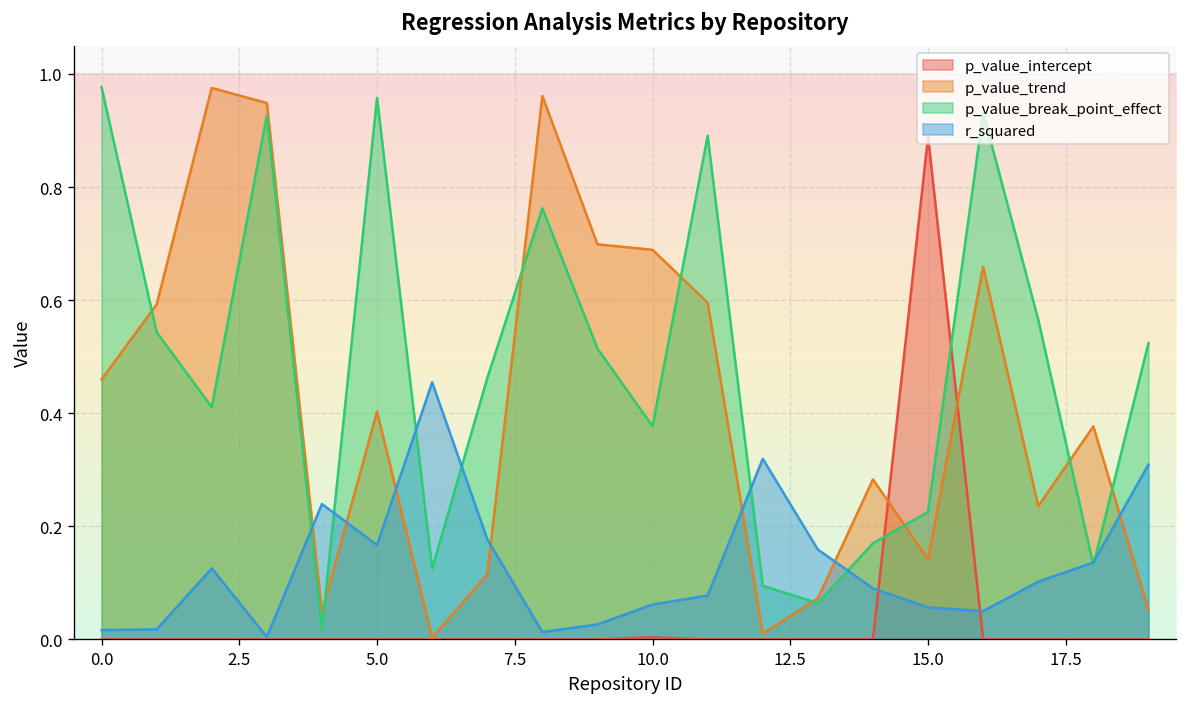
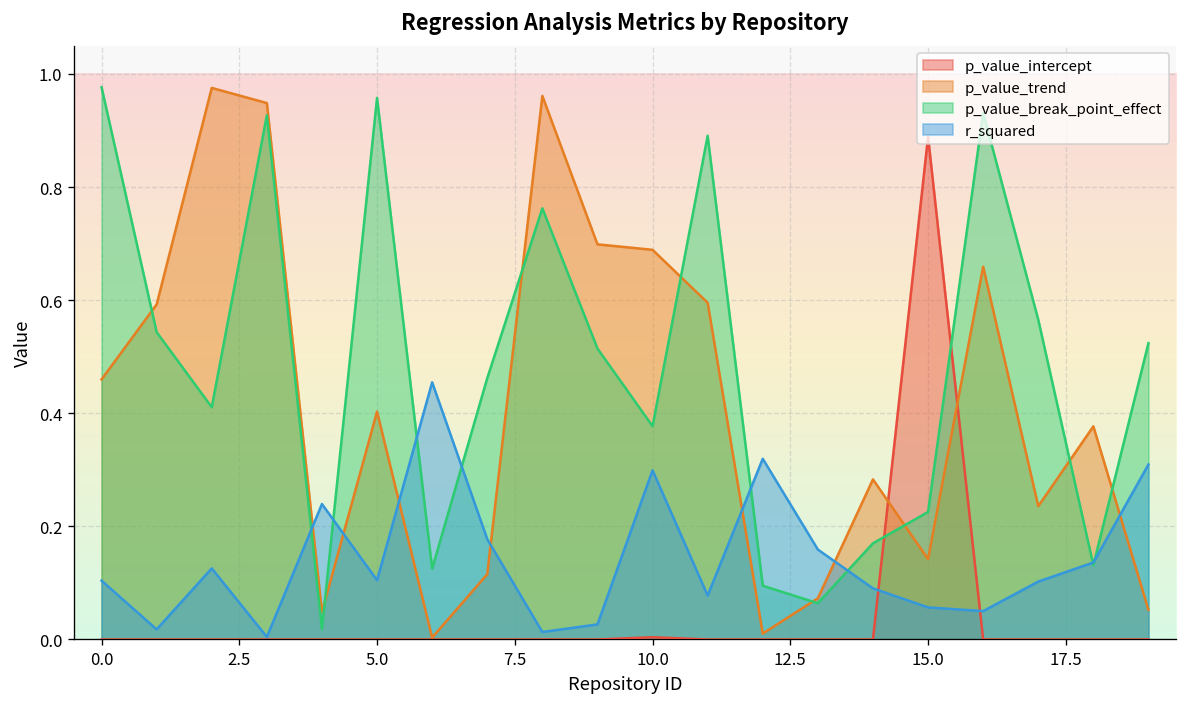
r_squared, 0.0: 0.02 -> 0.10
r_squared, 5.0: 0.17 -> 0.10
r_squared, 10.0: 0.06 -> 0.30
